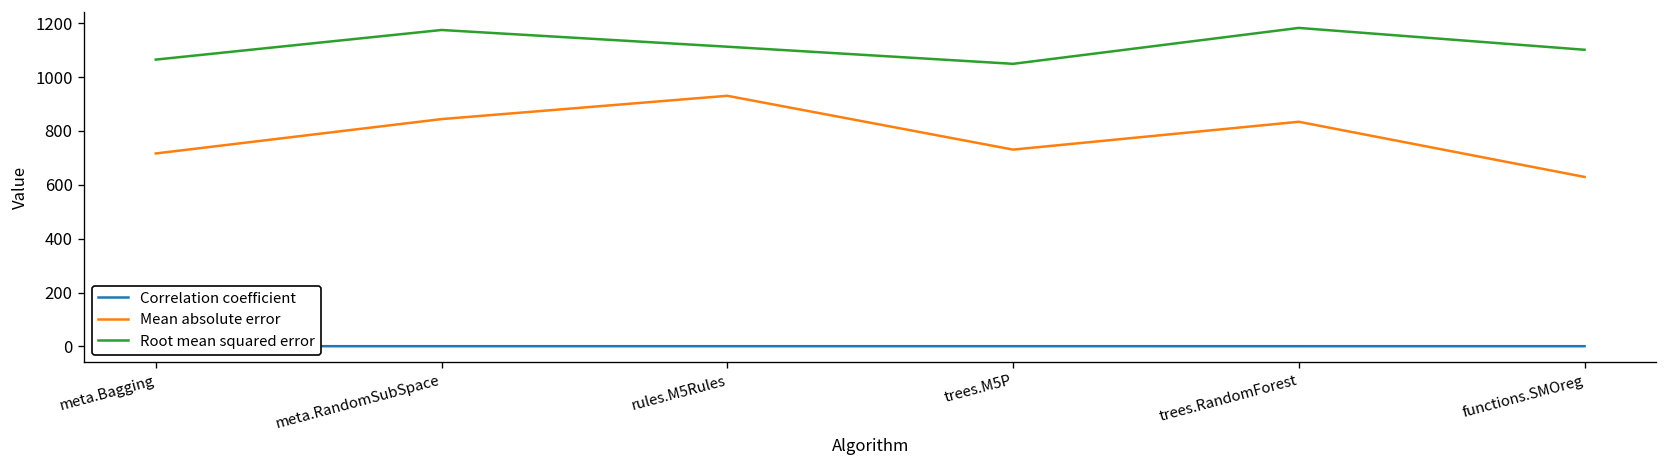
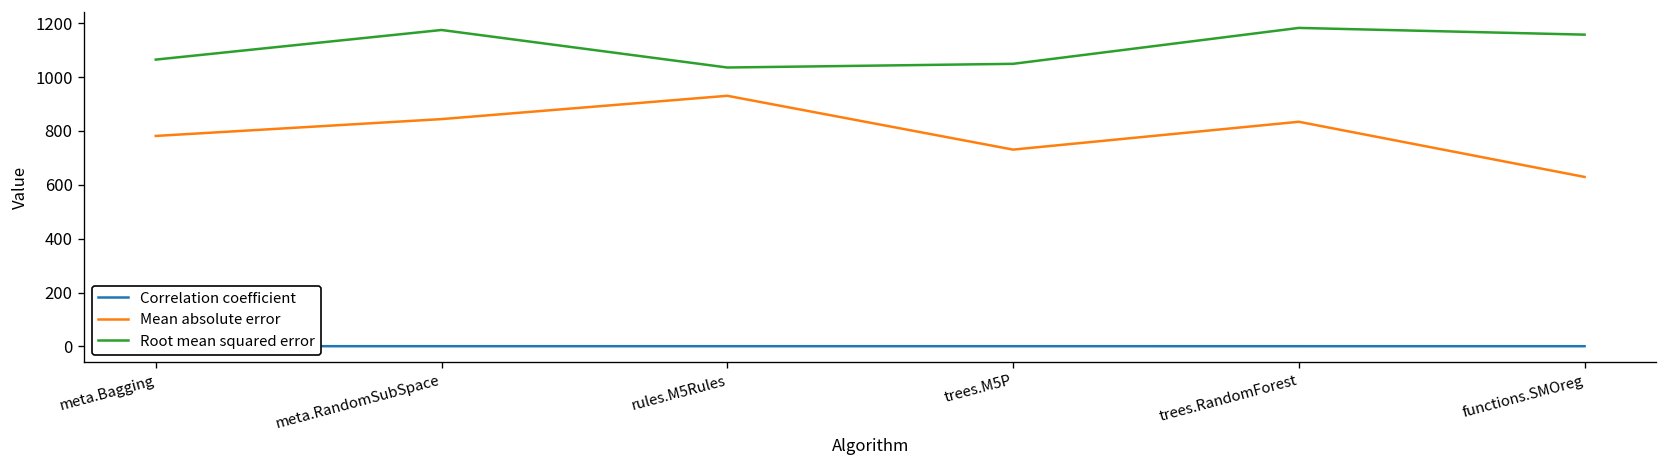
Mean absolute error, meta.Bagging: 720 -> 780
Root mean squared error, rules.M5Rules: 1110 -> 1040
Root mean squared error, functions.SMOreg: 1100 -> 1160
